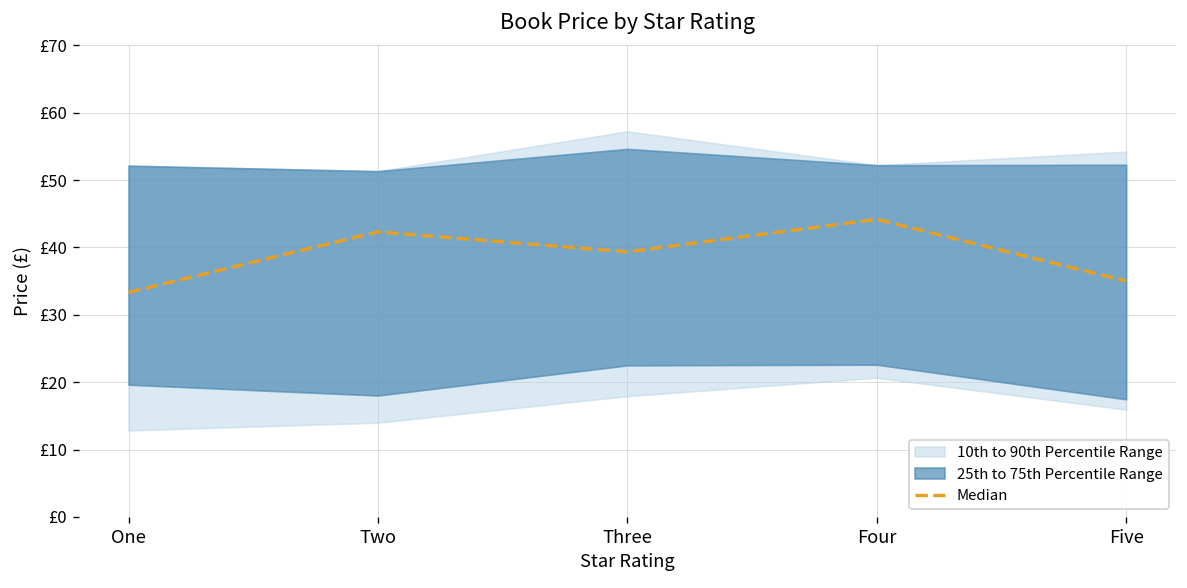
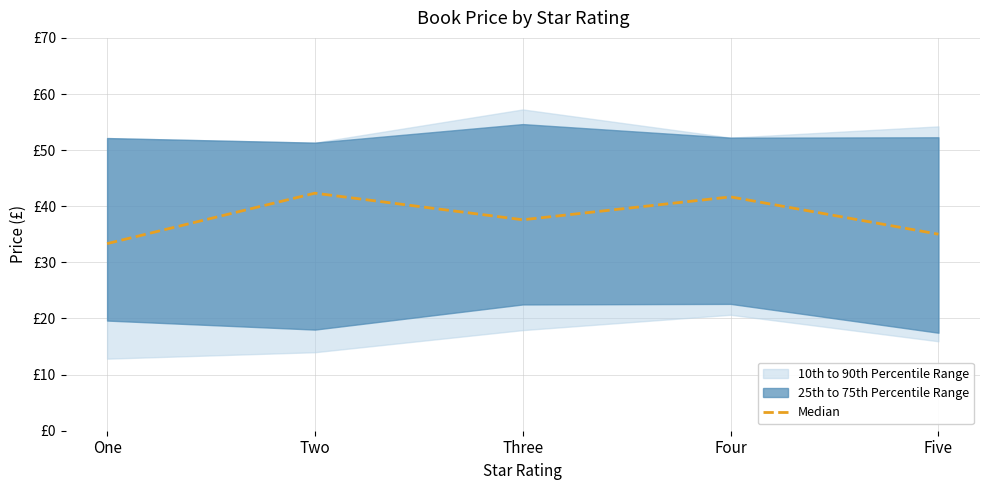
Median, Three: £39 -> £38
Median, Four: £44 -> £42
